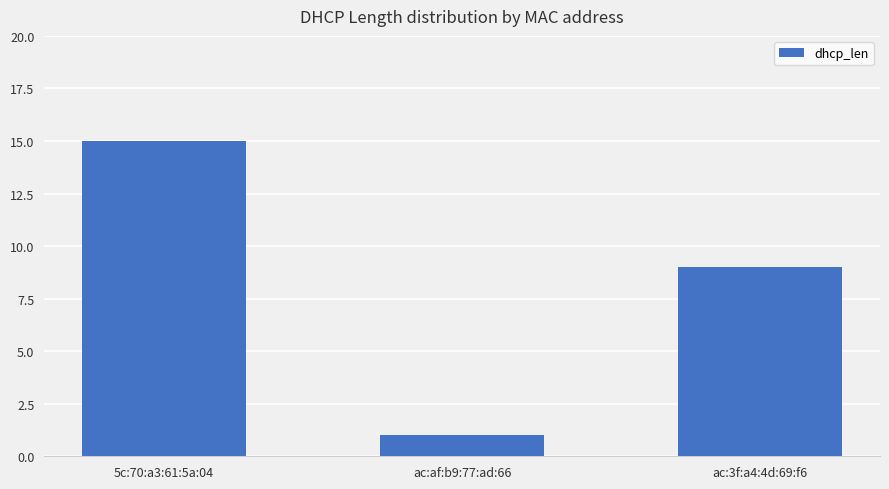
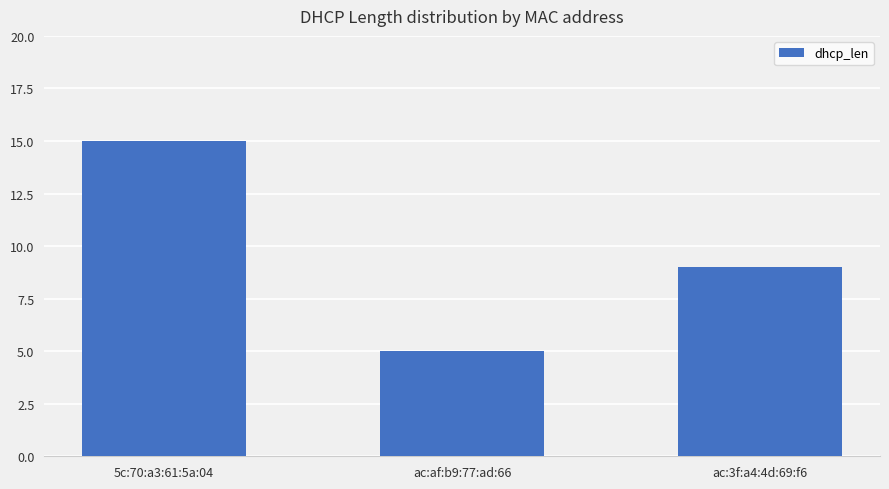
ac:af:b9:77:ad:66: 1 -> 5
